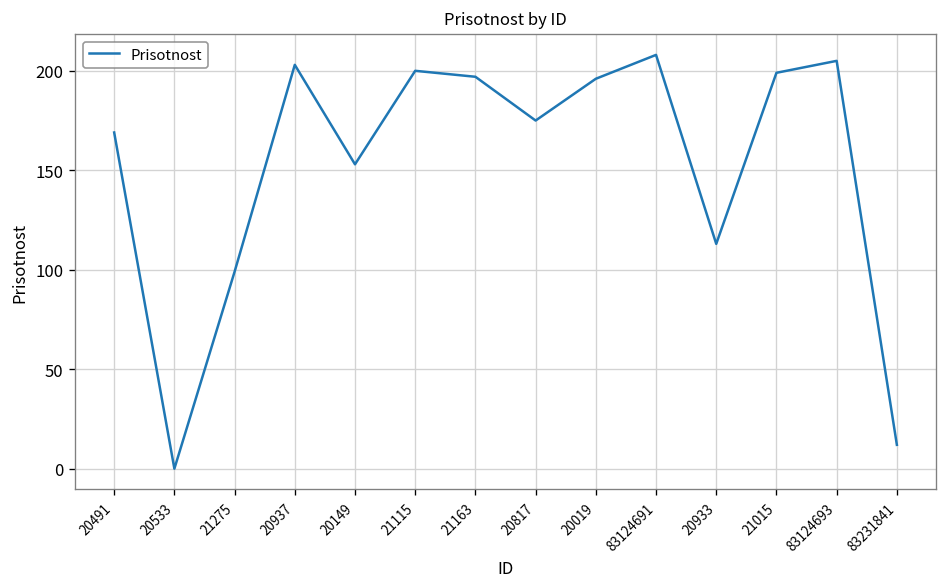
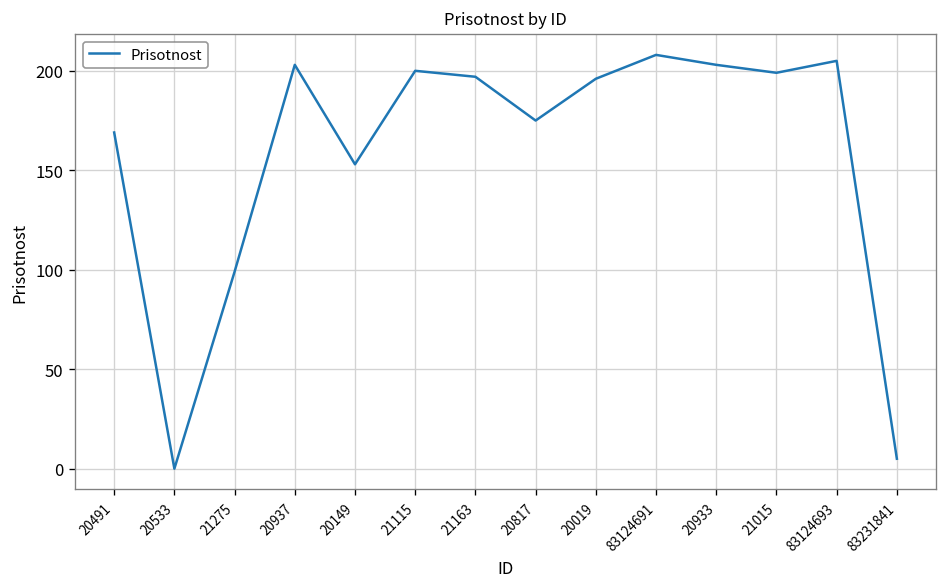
20933: 113 -> 203
83231841: 12 -> 5
